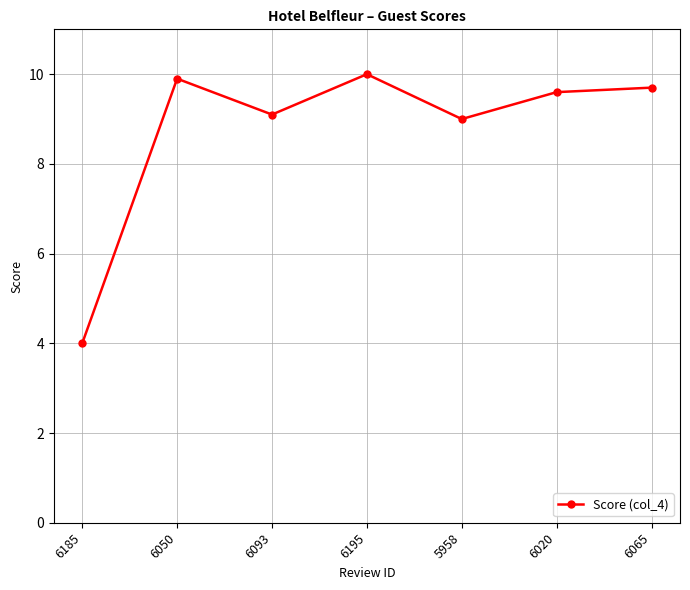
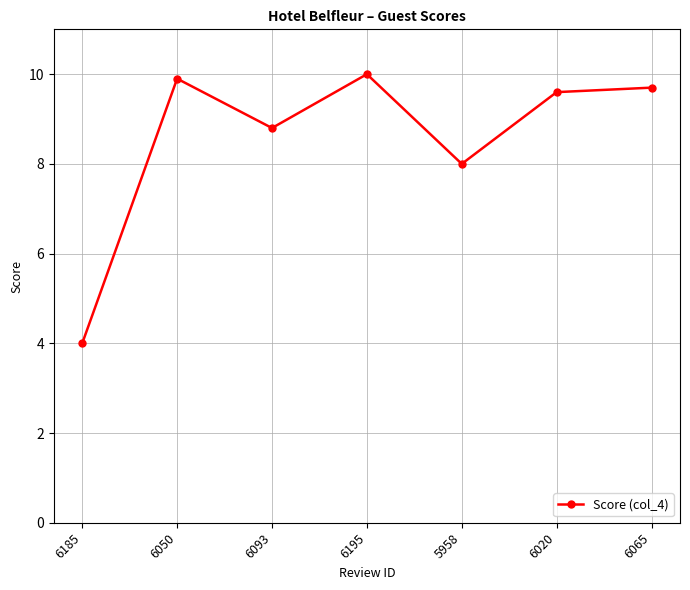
6093: 9.1 -> 8.8
5958: 9 -> 8
